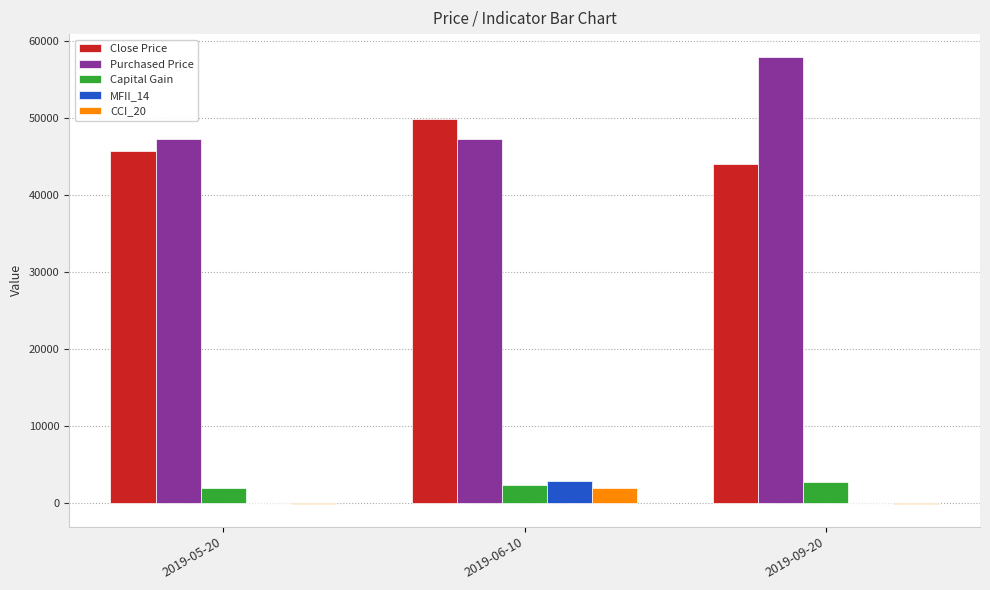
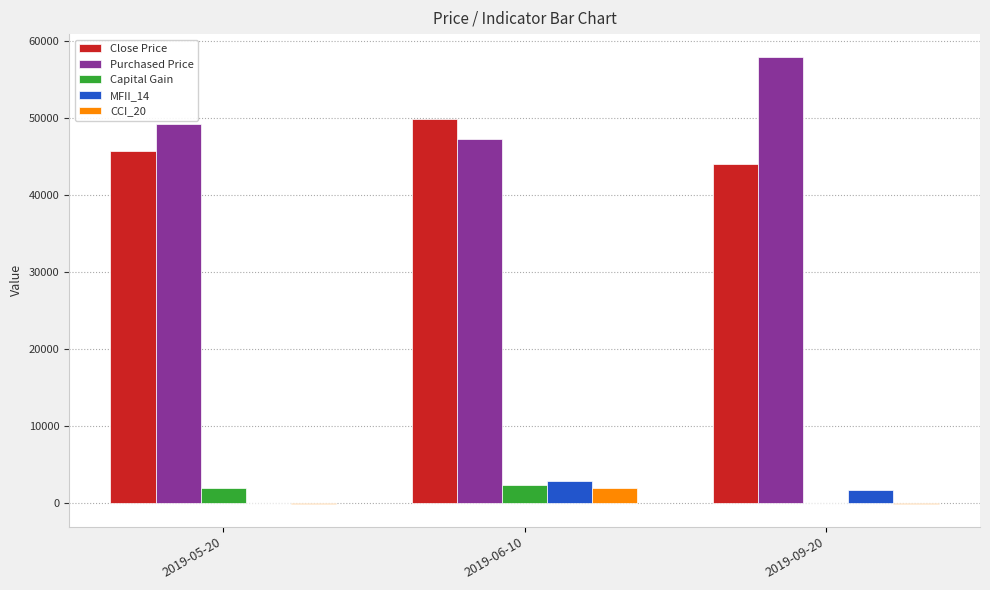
Purchased Price, 2019-05-20: 47000 -> 49000
Capital Gain, 2019-09-20: 3000 -> 0
MFII_14, 2019-09-20: 0 -> 2000
